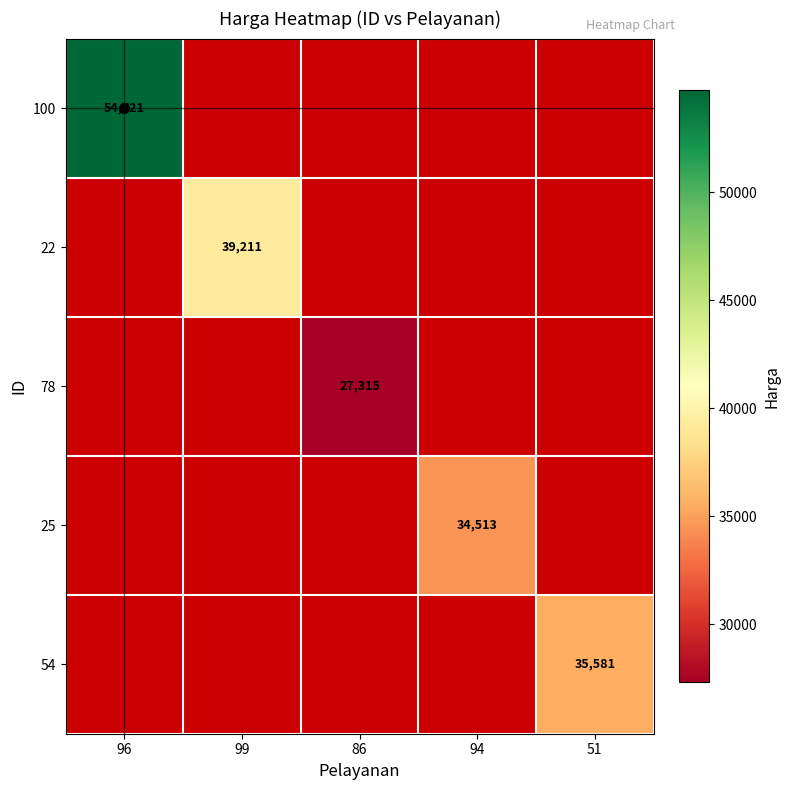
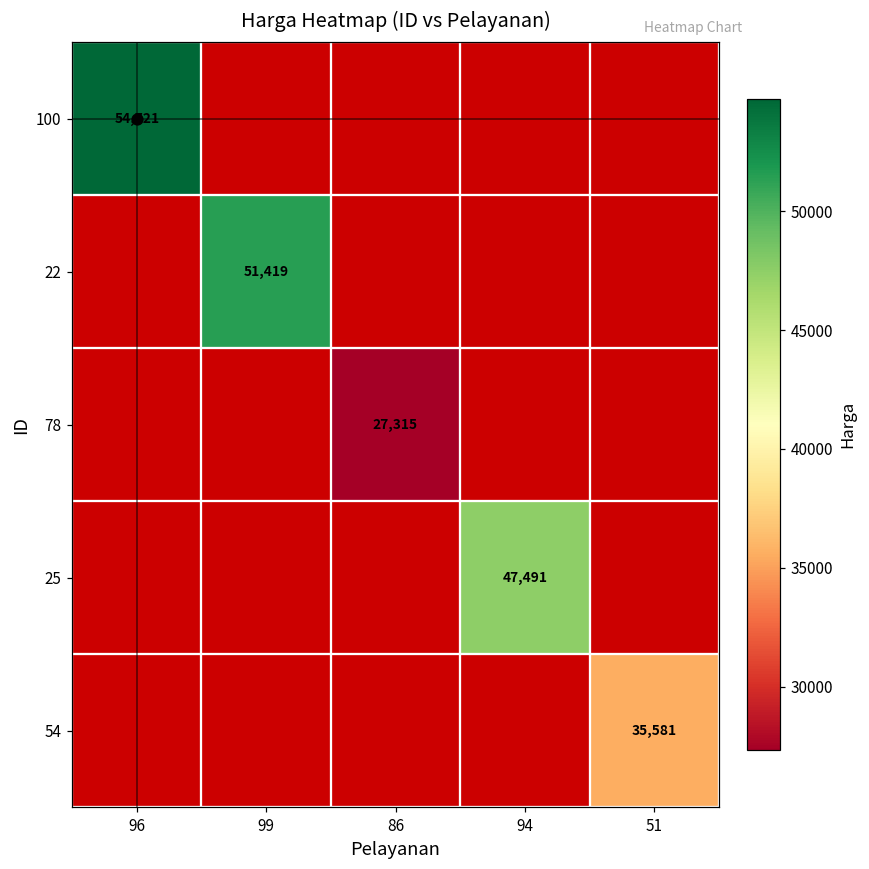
22, 99: 39,211 -> 51,419
25, 94: 34,513 -> 47,491
